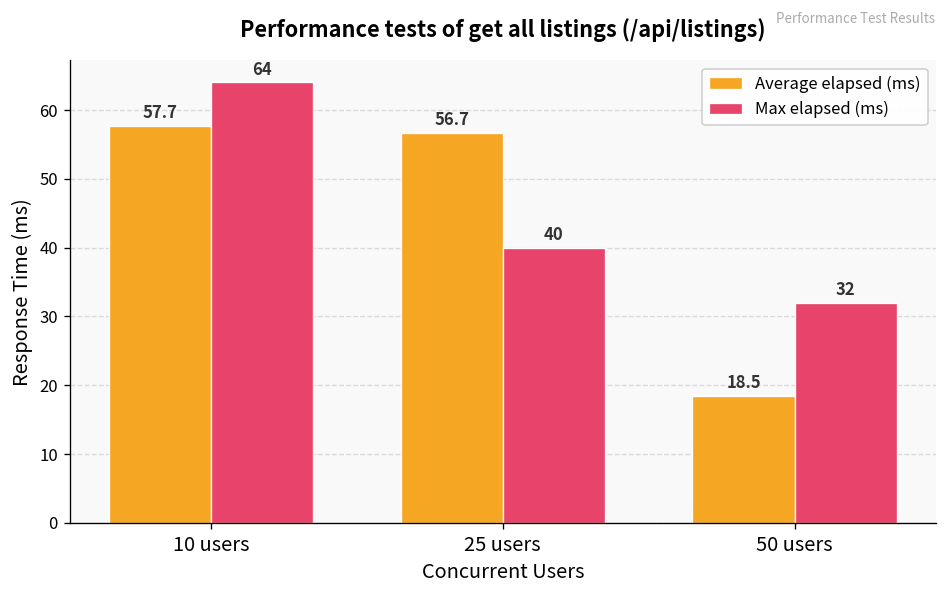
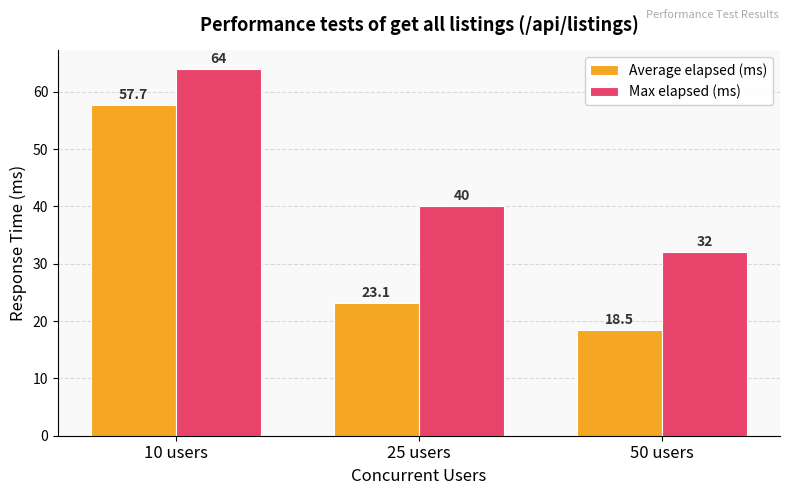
Average elapsed (ms), 25 users: 56.7 -> 23.1
